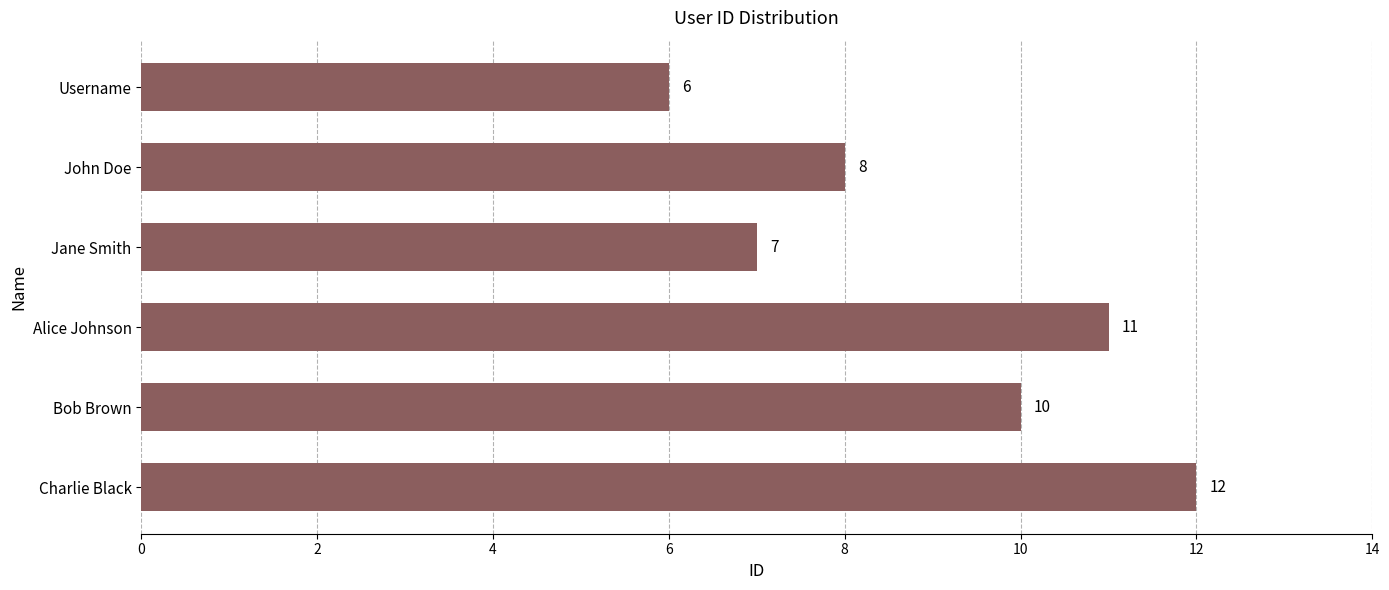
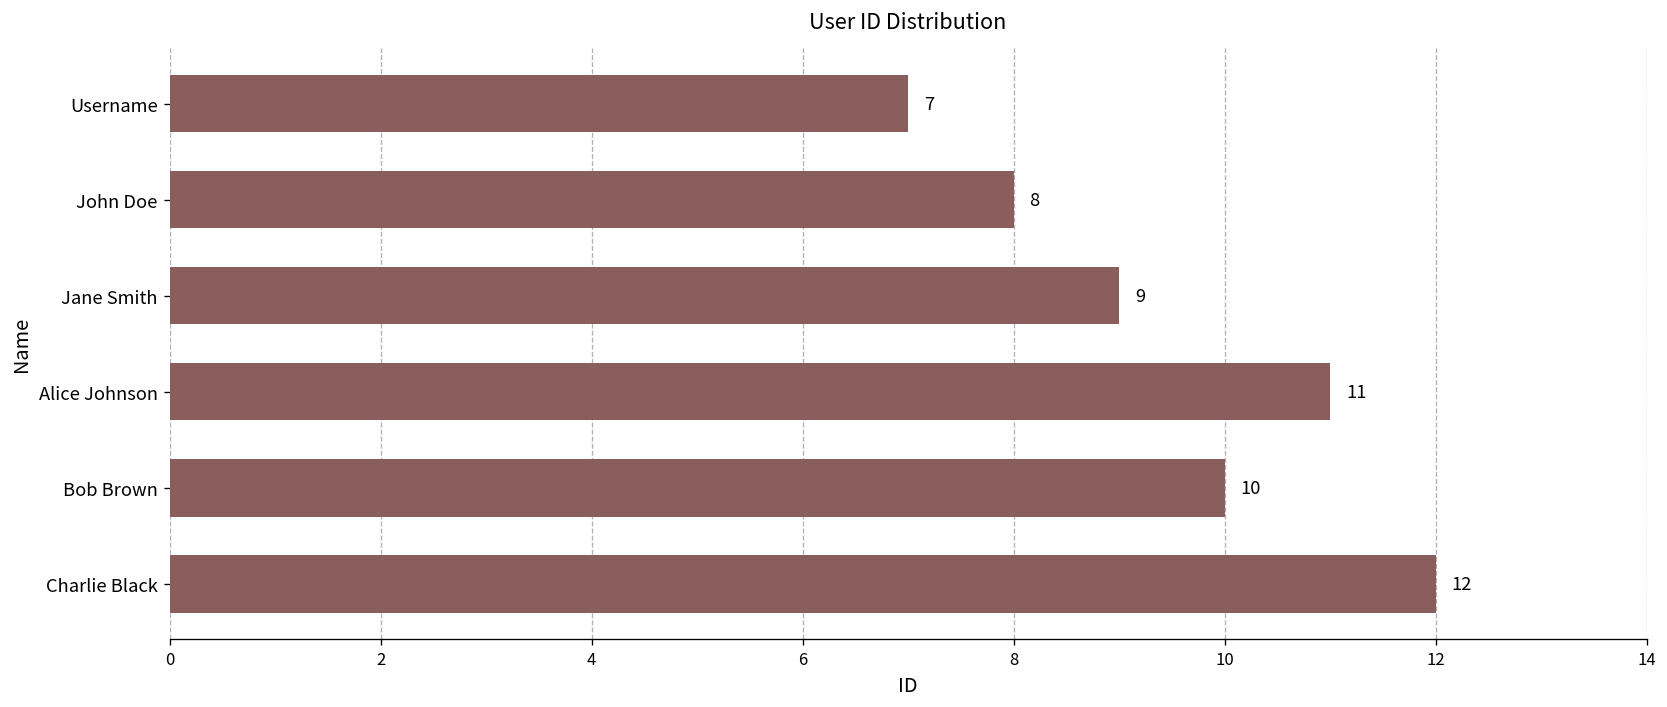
Username: 6 -> 7
Jane Smith: 7 -> 9
